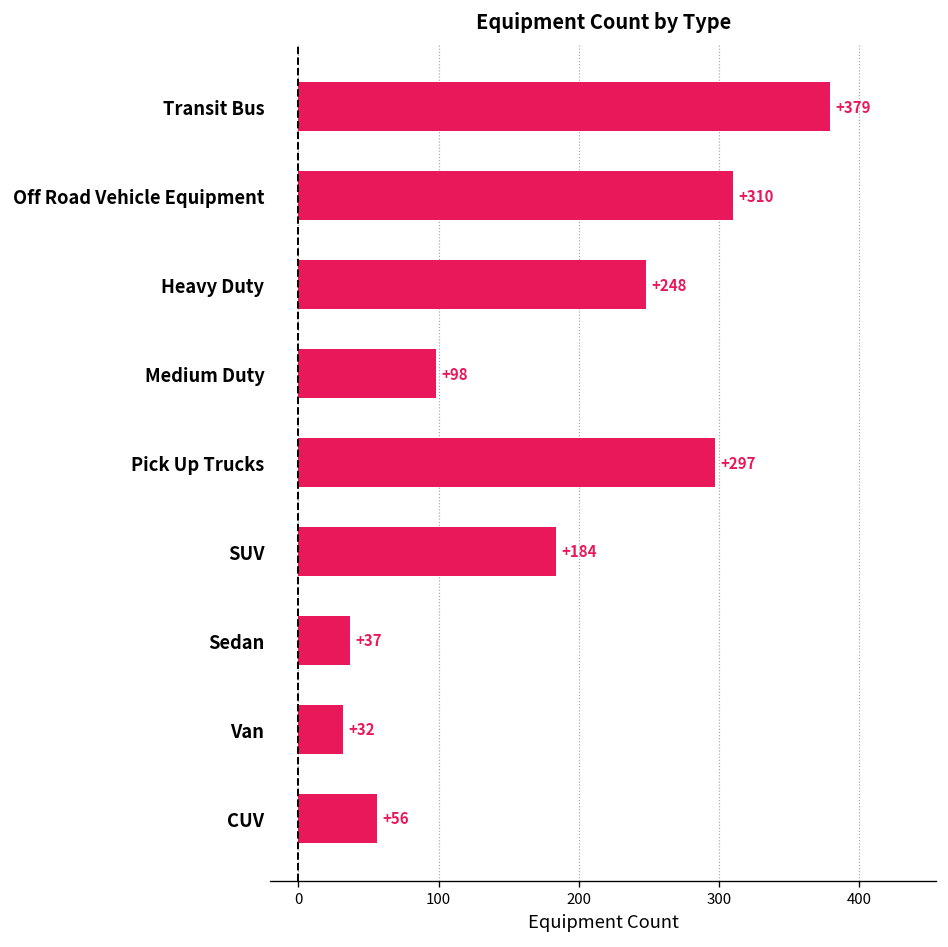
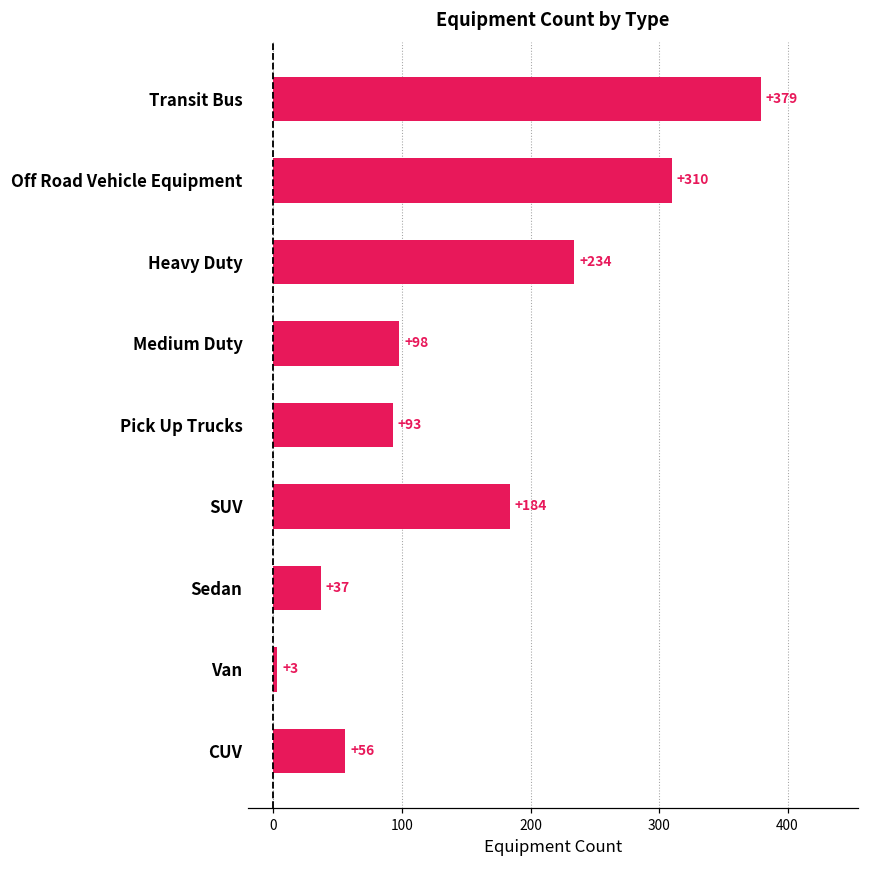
Heavy Duty: +248 -> +234
Pick Up Trucks: +297 -> +93
Van: +32 -> +3
